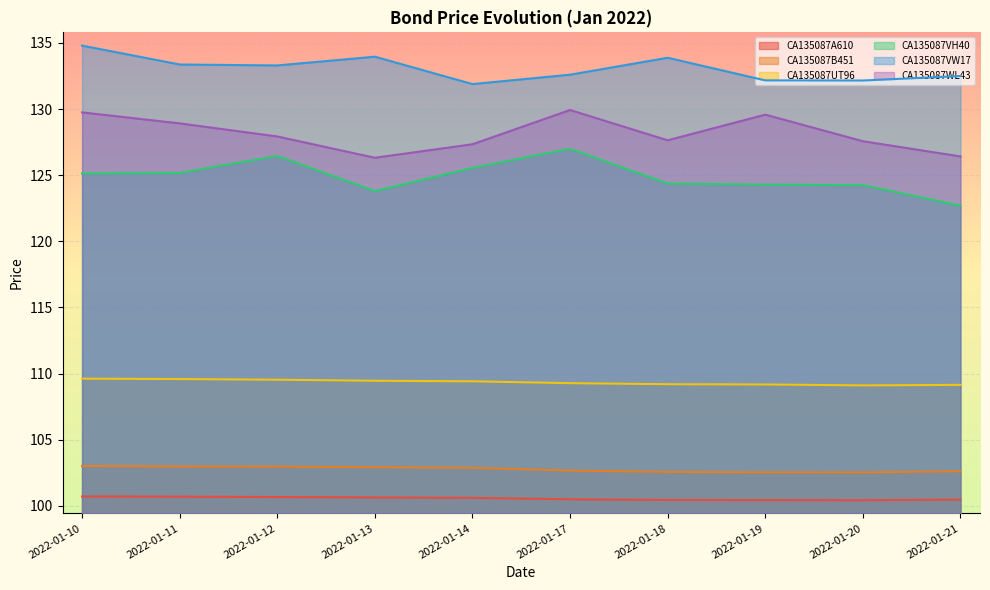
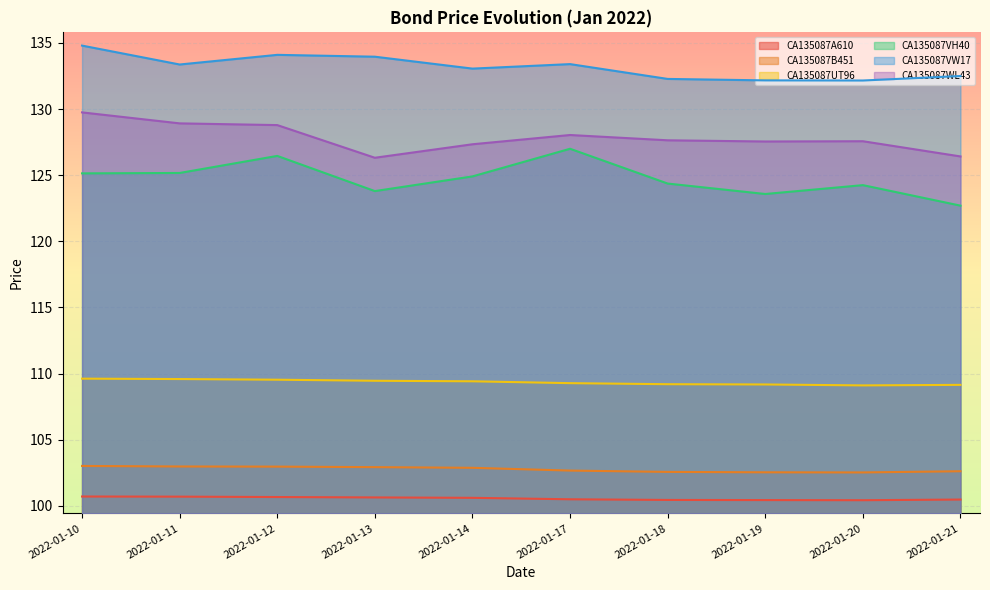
CA135087VW17, 2022-01-12: 133.3 -> 134.1
CA135087WL43, 2022-01-12: 127.9 -> 128.8
CA135087VH40, 2022-01-14: 125.6 -> 124.9
CA135087VW17, 2022-01-14: 131.9 -> 133.1
CA135087VW17, 2022-01-17: 132.6 -> 133.4
CA135087WL43, 2022-01-17: 129.9 -> 128.0
CA135087VW17, 2022-01-18: 133.9 -> 132.3
CA135087VH40, 2022-01-19: 124.3 -> 123.6
CA135087WL43, 2022-01-19: 129.6 -> 127.6
